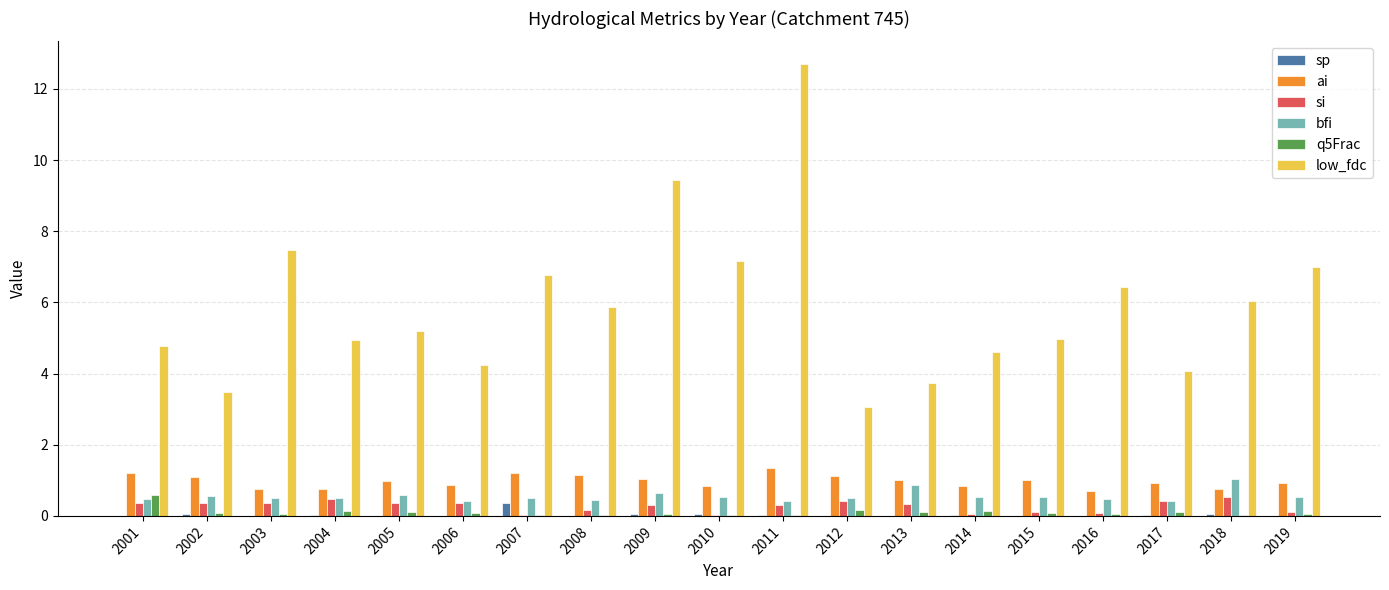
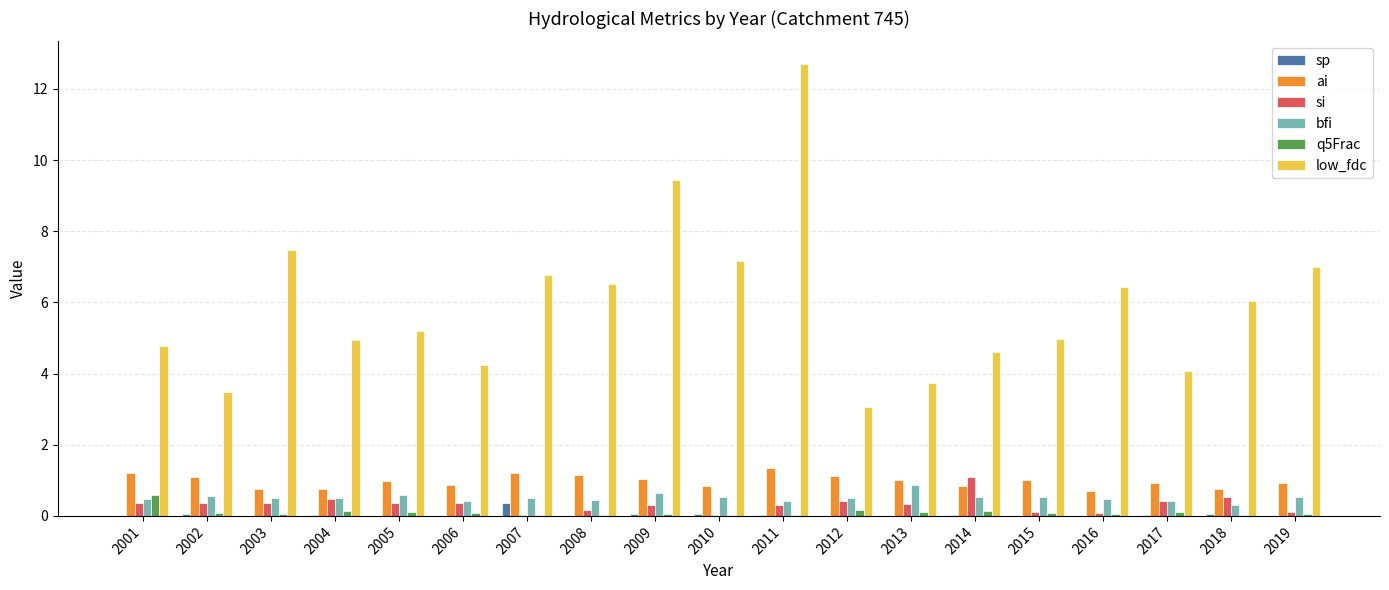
low_fdc, 2008: 5.9 -> 6.5
si, 2014: 0.1 -> 1.1
bfi, 2018: 1.0 -> 0.3
